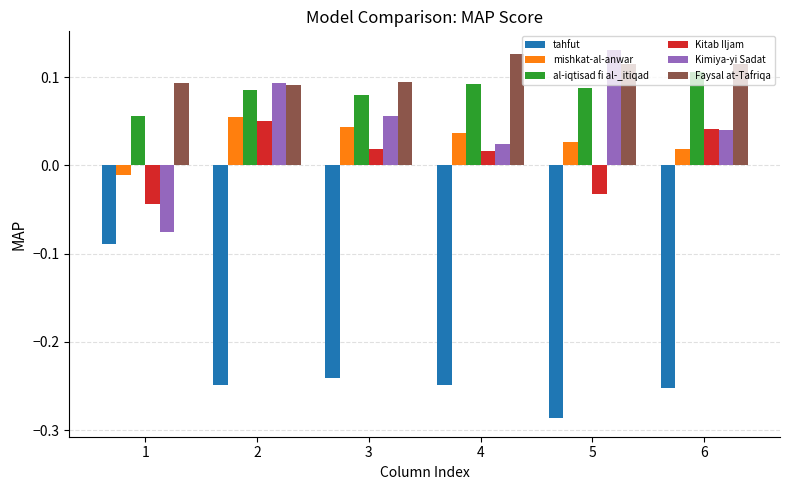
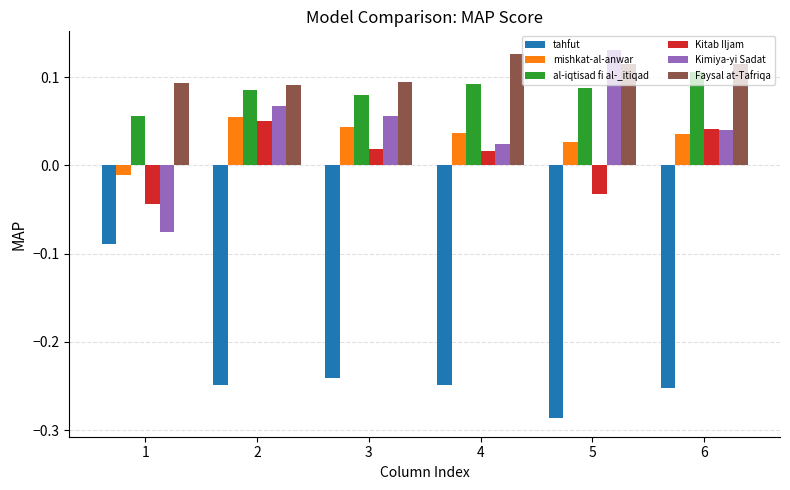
Kimiya-yi Sadat, 2: 0.09 -> 0.07
mishkat-al-anwar, 6: 0.02 -> 0.03
